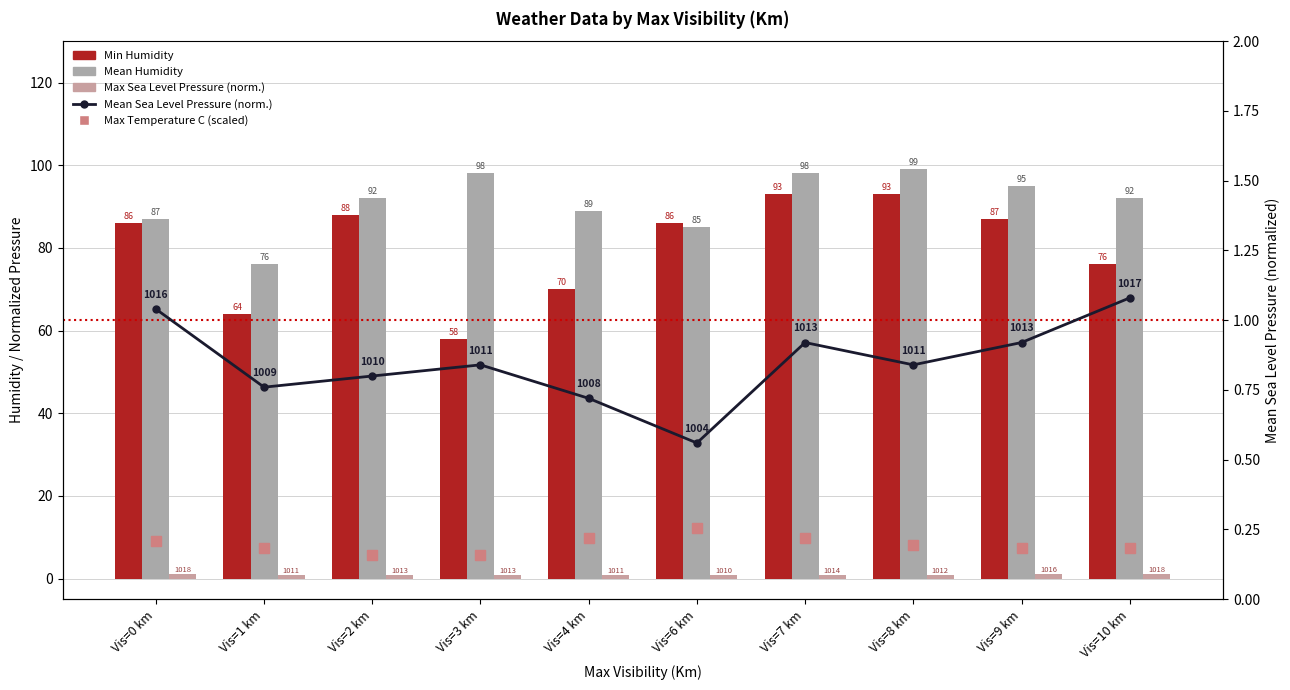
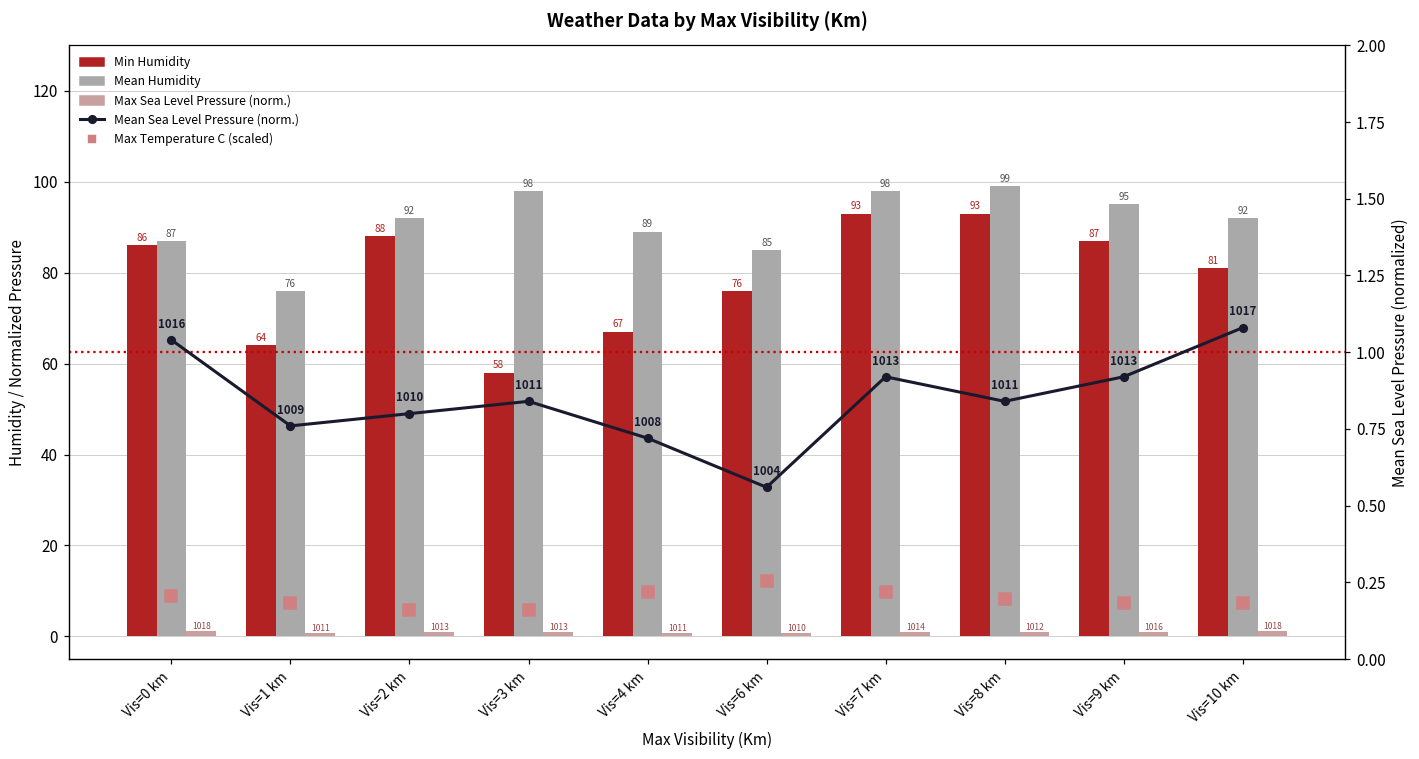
Min Humidity, Vis=4 km: 70 -> 67
Min Humidity, Vis=6 km: 86 -> 76
Min Humidity, Vis=10 km: 76 -> 81
